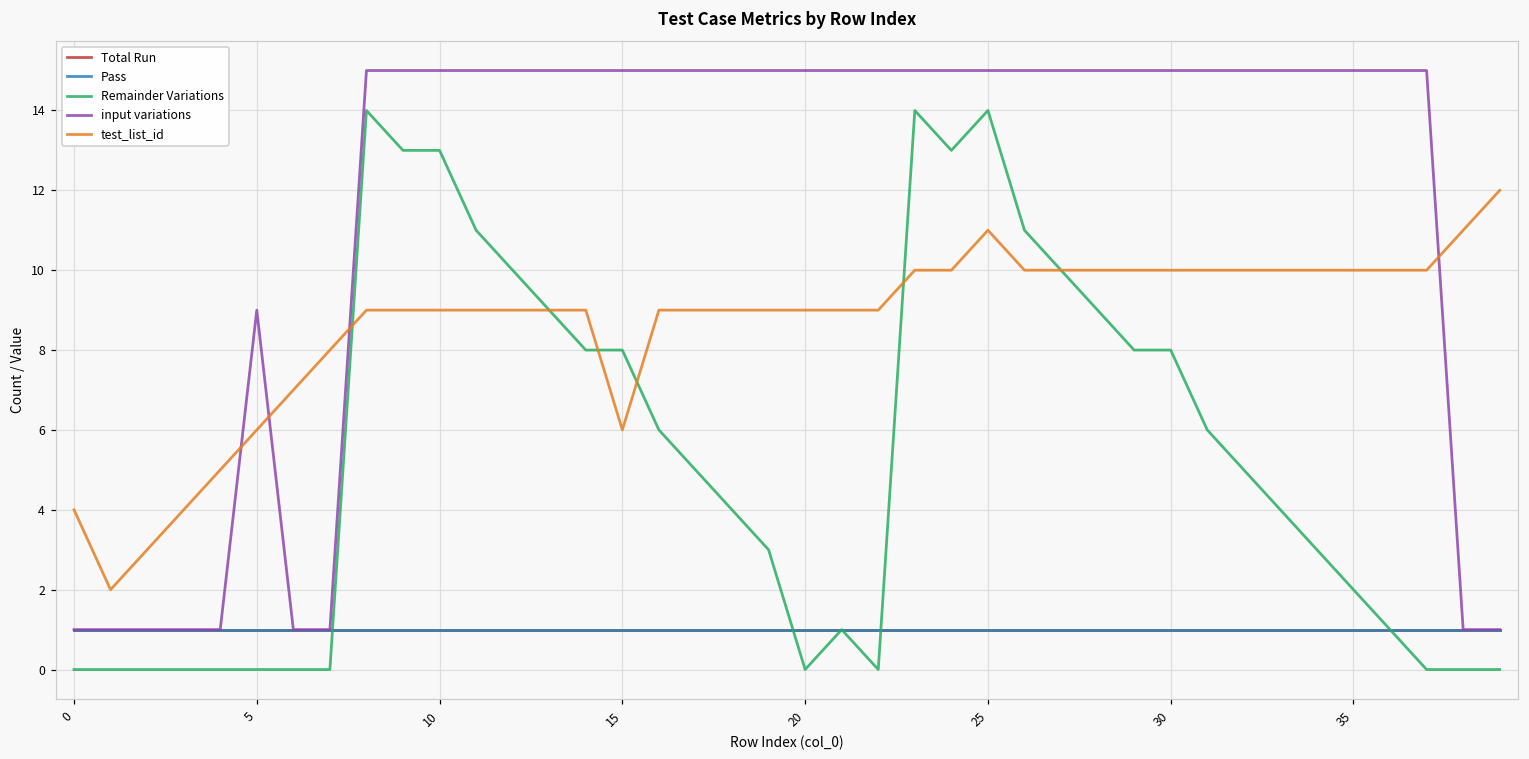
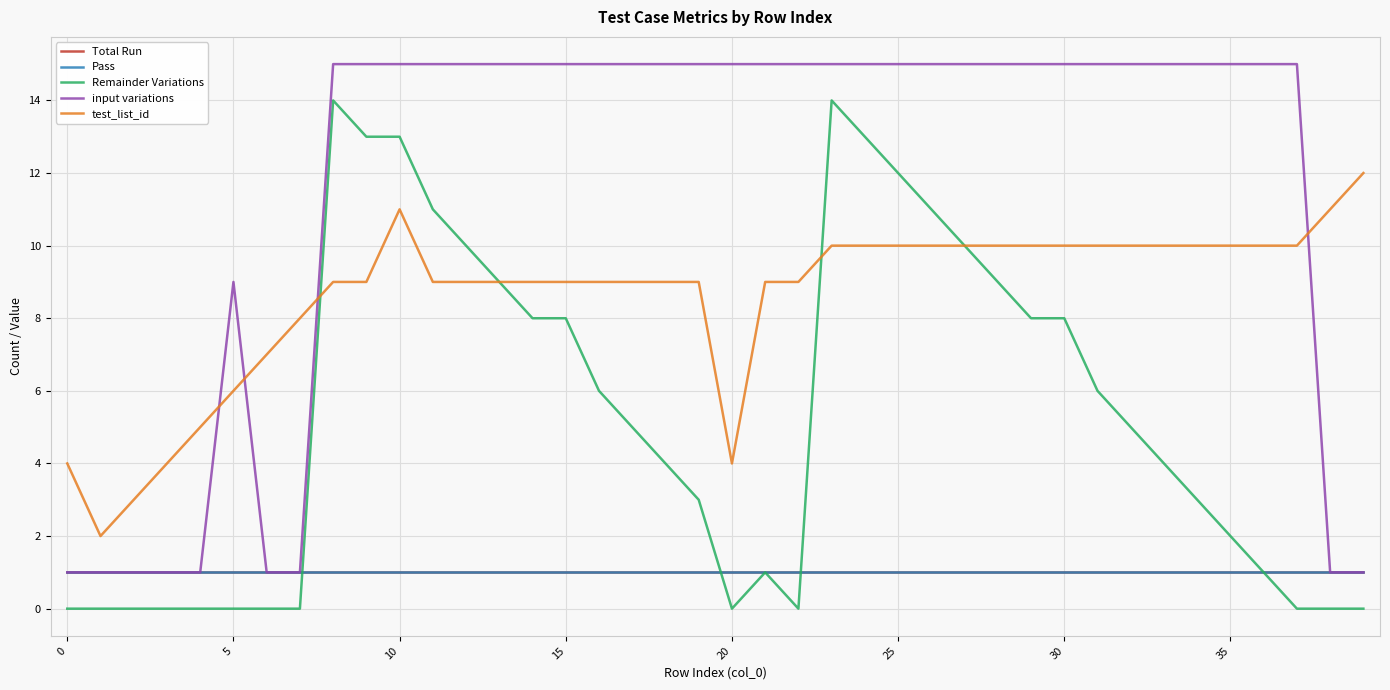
test_list_id, 10: 9 -> 11
test_list_id, 15: 6 -> 9
test_list_id, 20: 9 -> 4
Remainder Variations, 25: 14 -> 12
test_list_id, 25: 11 -> 10
